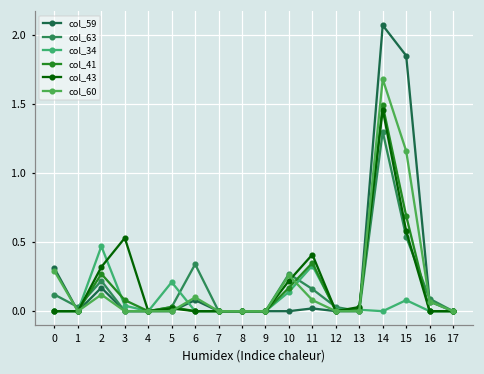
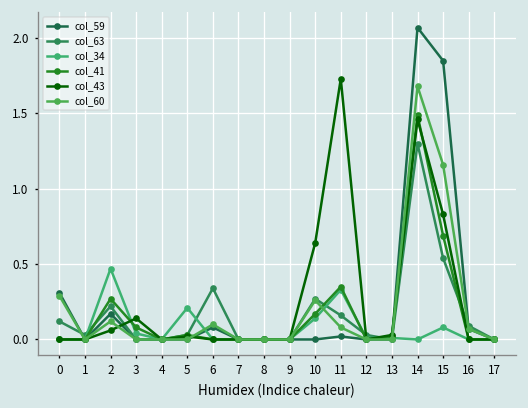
col_43, 2: 0.32 -> 0.06
col_43, 3: 0.53 -> 0.14
col_43, 10: 0.22 -> 0.64
col_43, 11: 0.41 -> 1.73
col_43, 15: 0.58 -> 0.83
